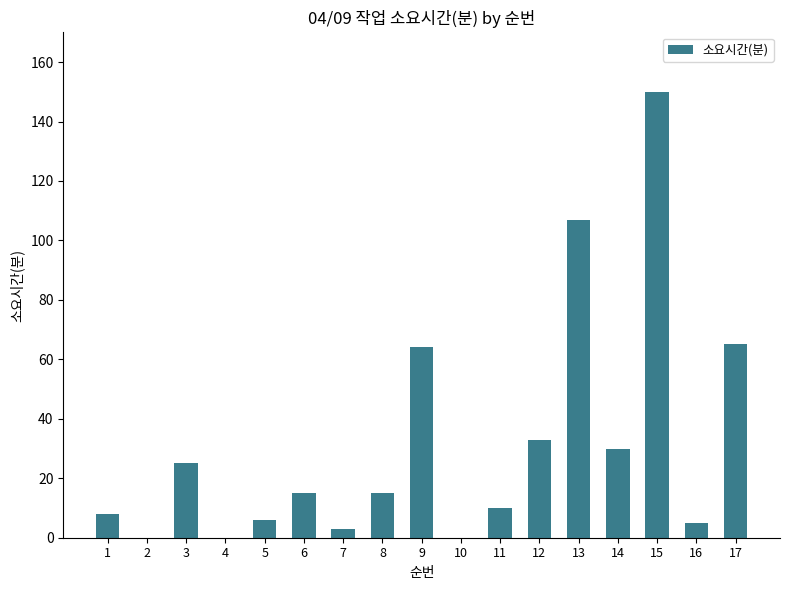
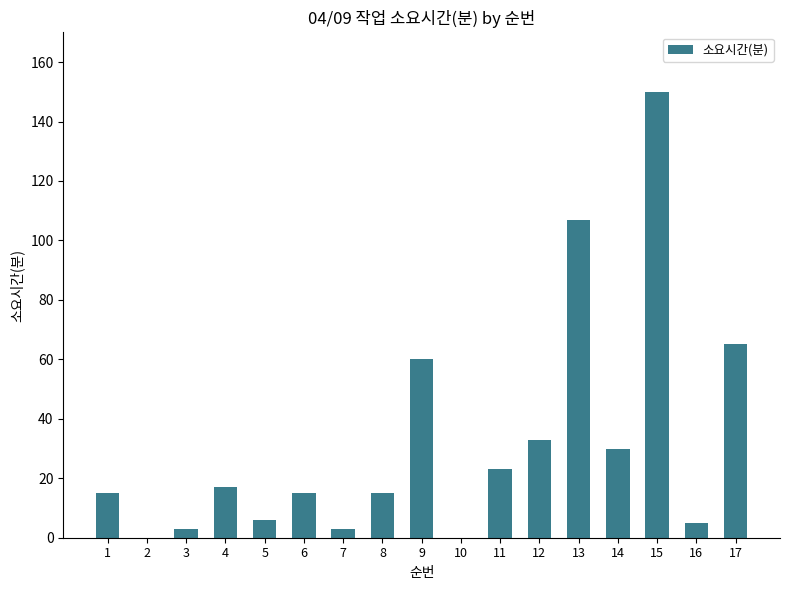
1: 8 -> 15
3: 25 -> 3
4: 0 -> 17
9: 64 -> 60
11: 10 -> 23
